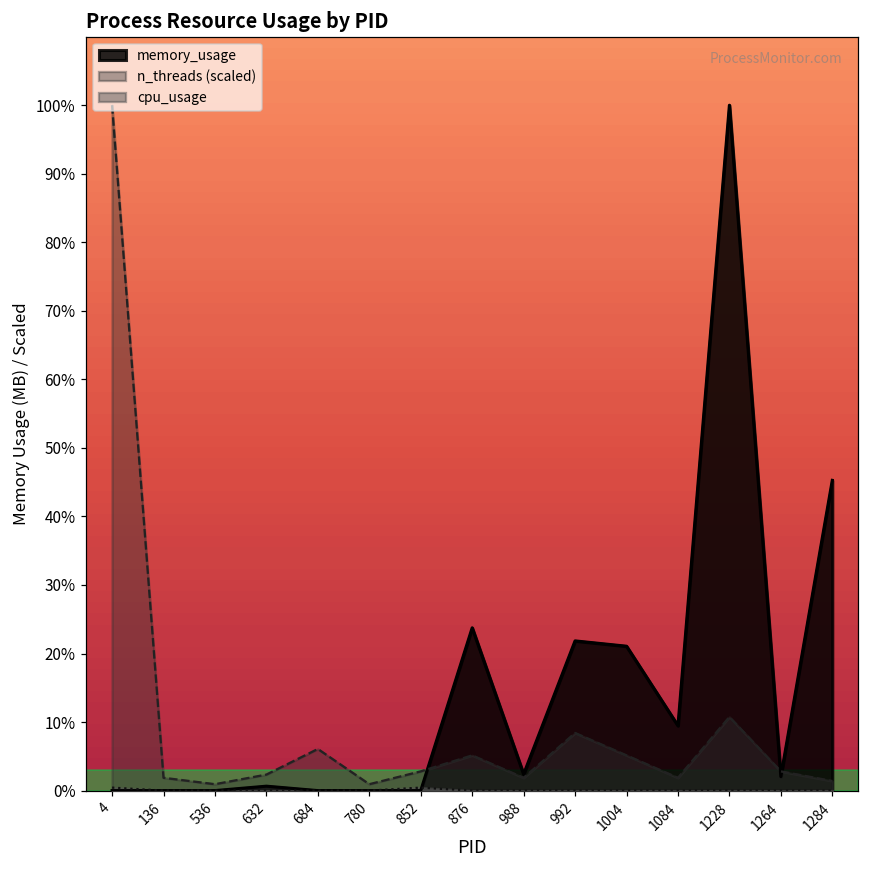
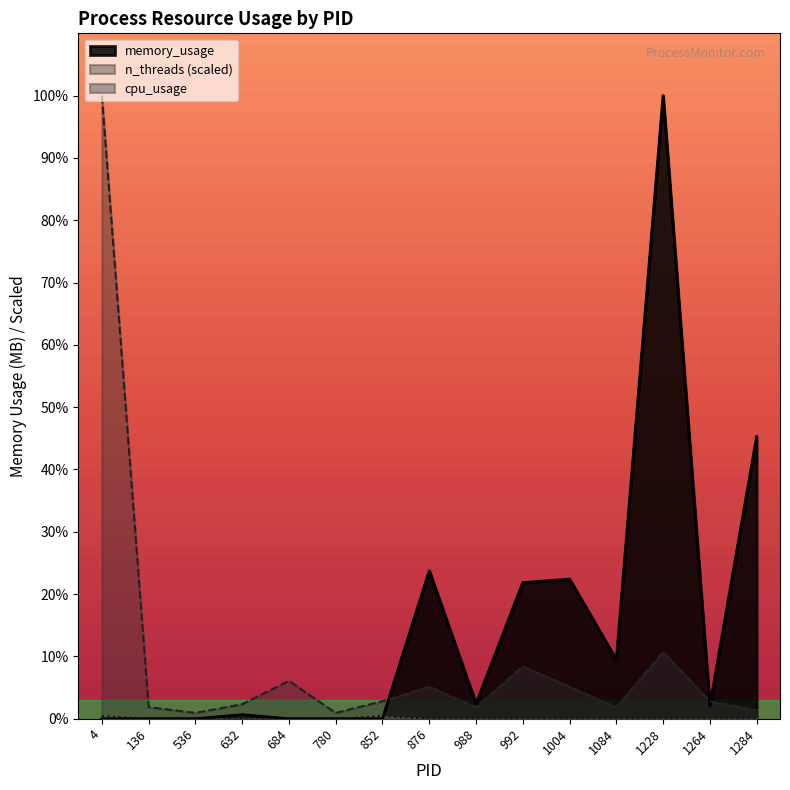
memory_usage, 1004: 21% -> 22%
